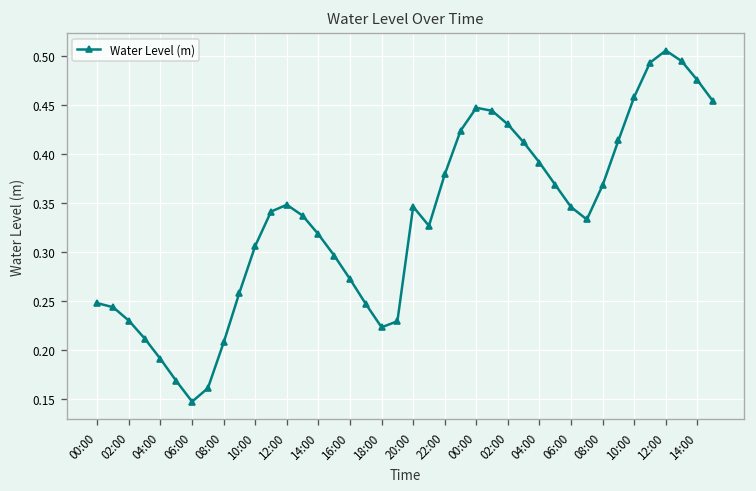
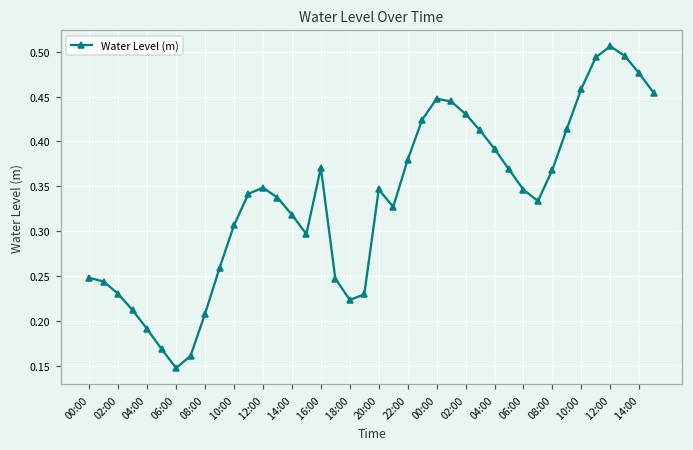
16:00: 0.27 -> 0.37
